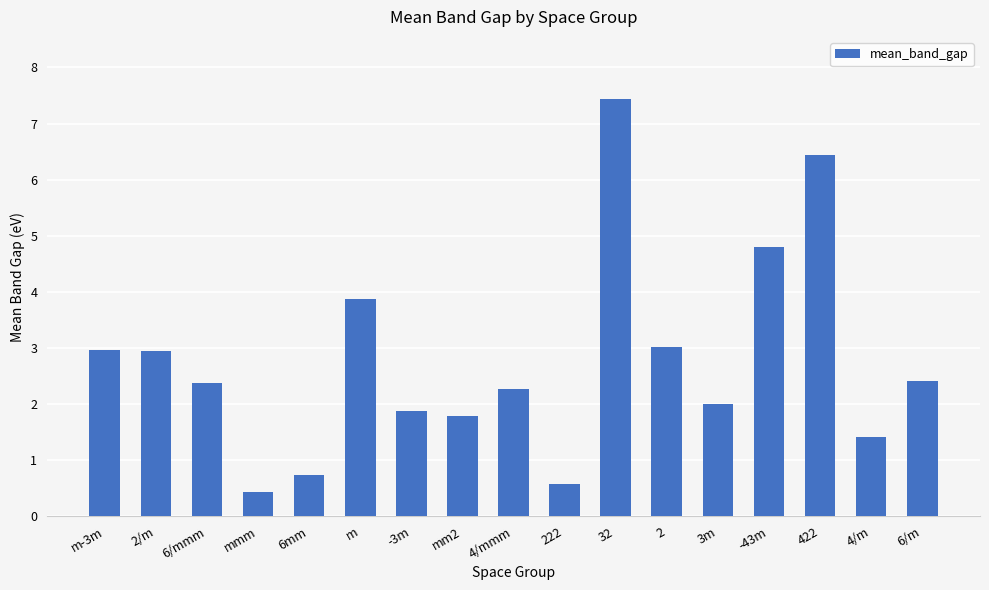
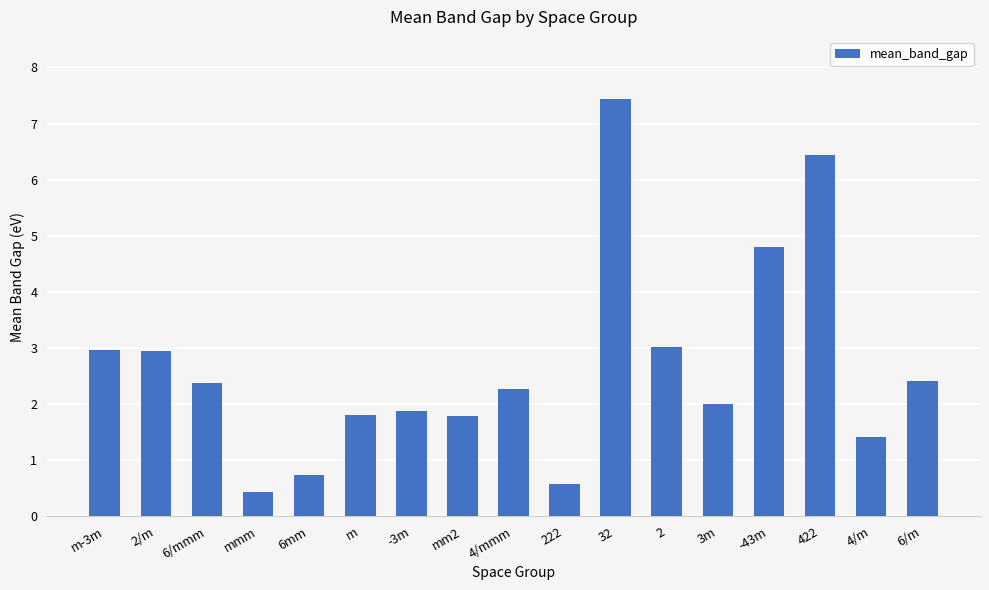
m: 3.9 -> 1.8
